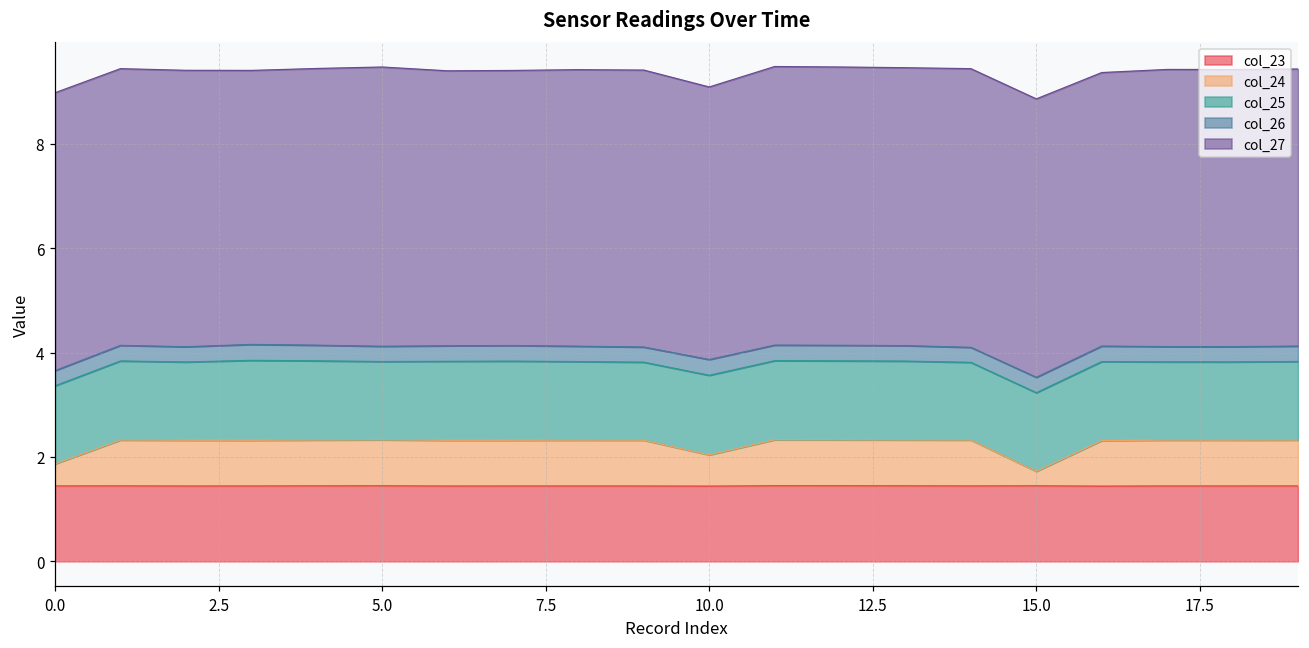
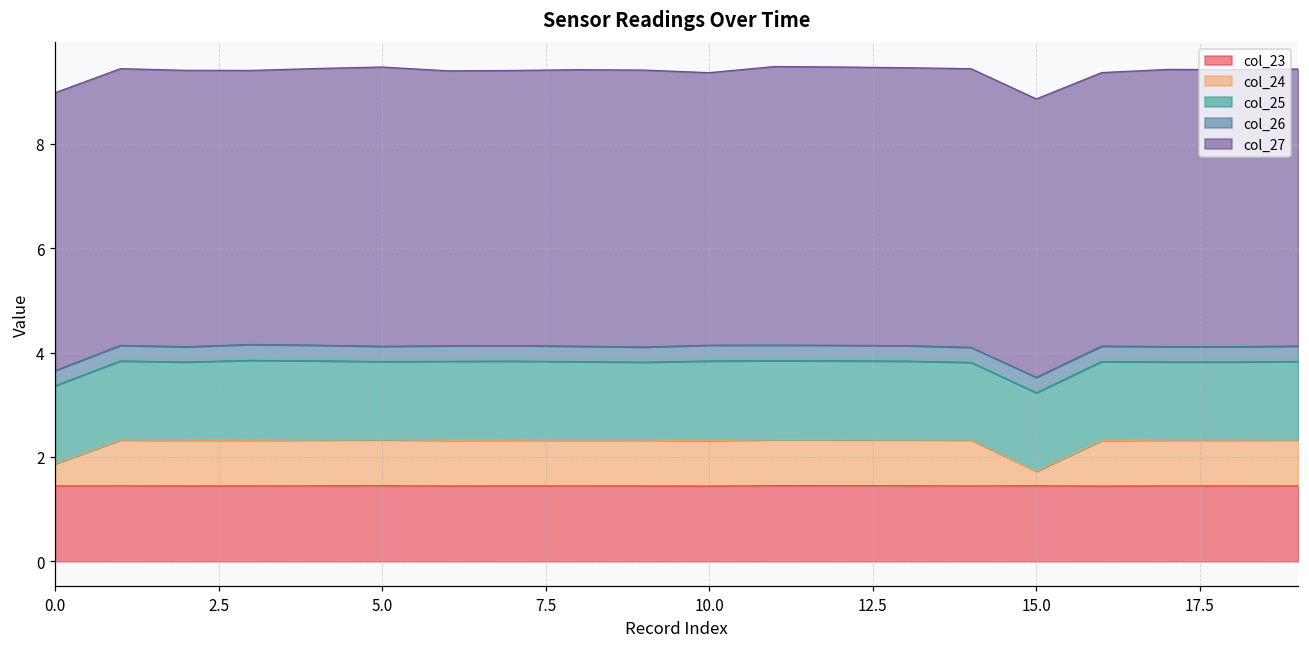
col_24, 10.0: 0.6 -> 0.9
